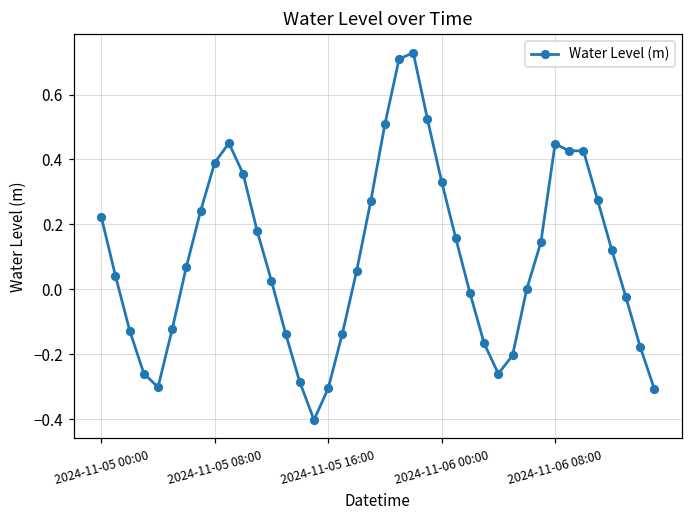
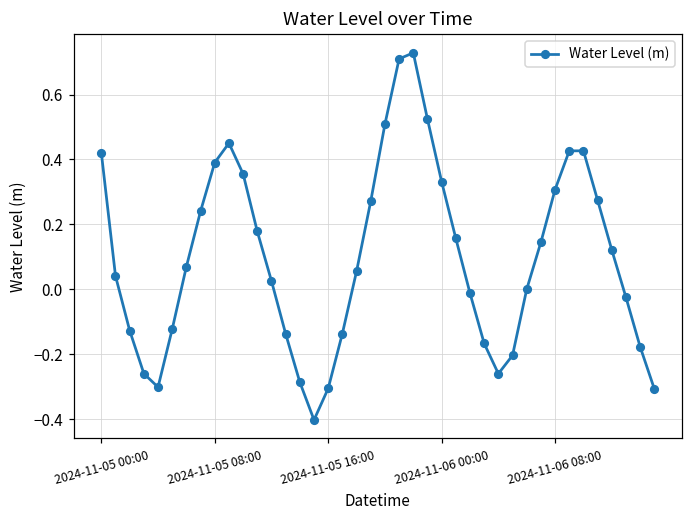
2024-11-05 00:00: 0.22 -> 0.42
2024-11-06 08:00: 0.45 -> 0.31
